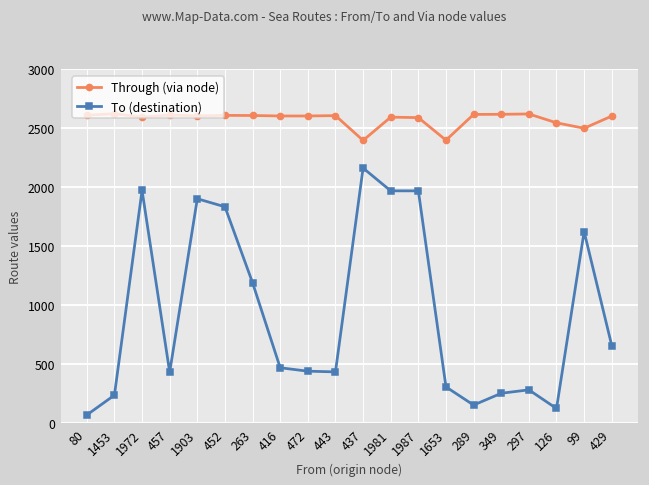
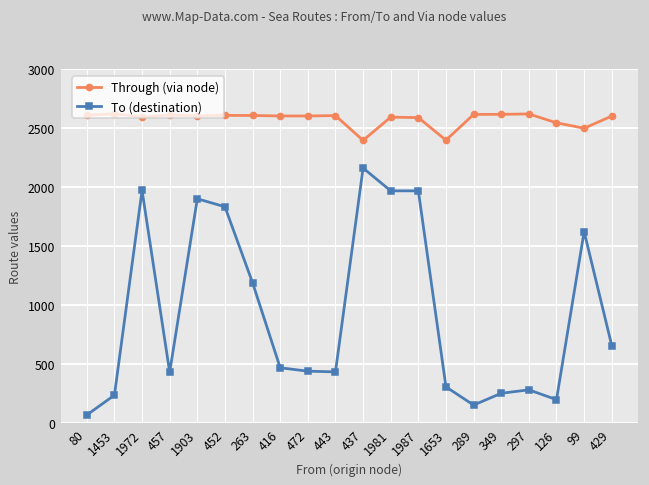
To (destination), 126: 130 -> 200
